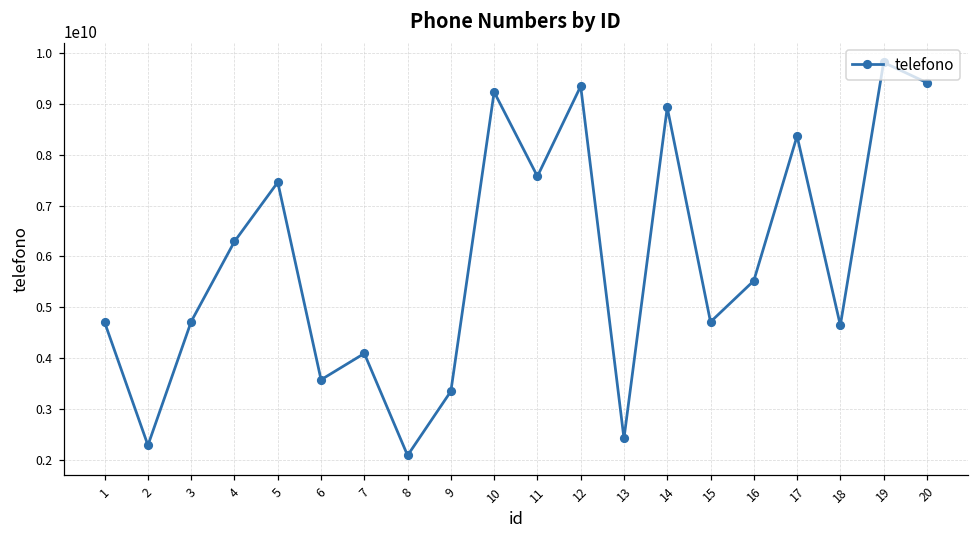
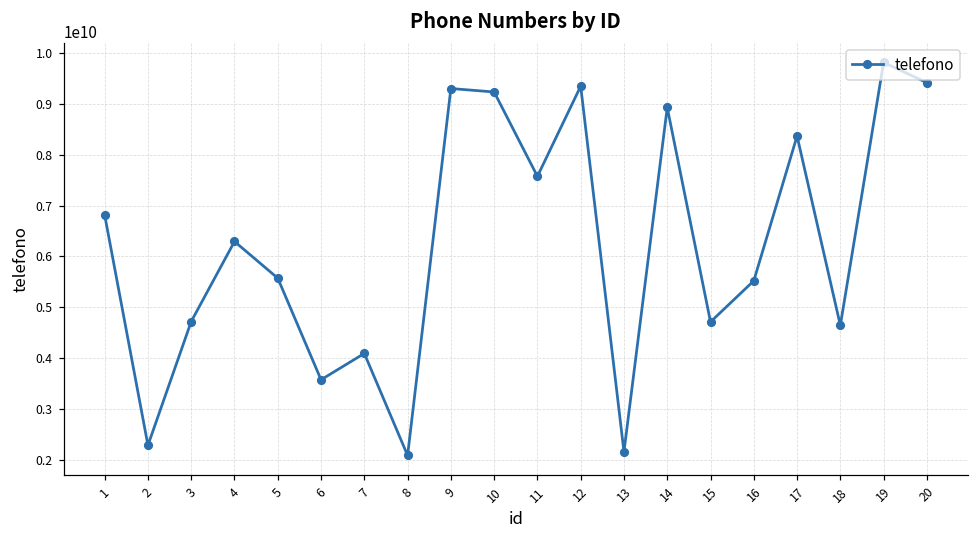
1: 4700000000 -> 6800000000
5: 7500000000 -> 5600000000
9: 3400000000 -> 9300000000
13: 2400000000 -> 2200000000
